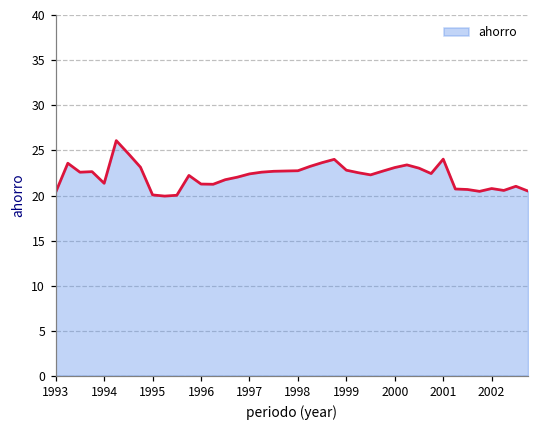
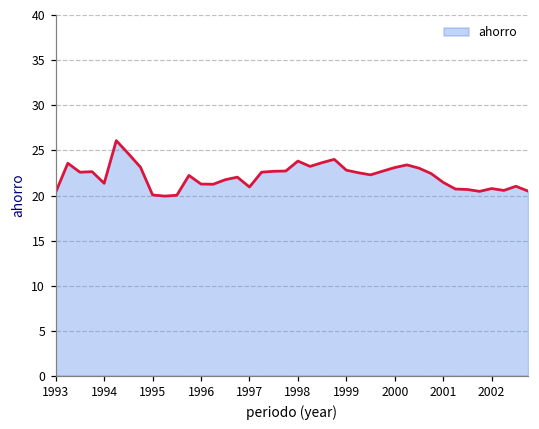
1997: 22 -> 21
1998: 23 -> 24
2001: 24 -> 21
